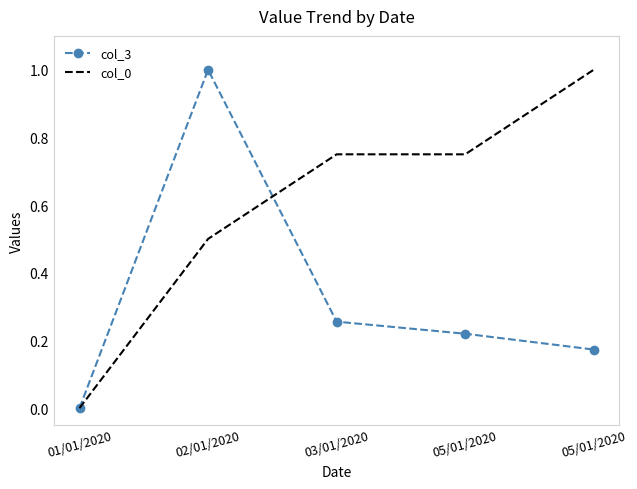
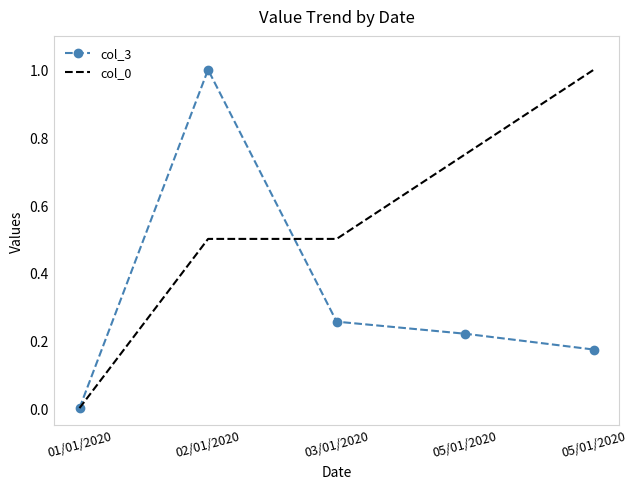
col_0, 03/01/2020: 0.75 -> 0.50
